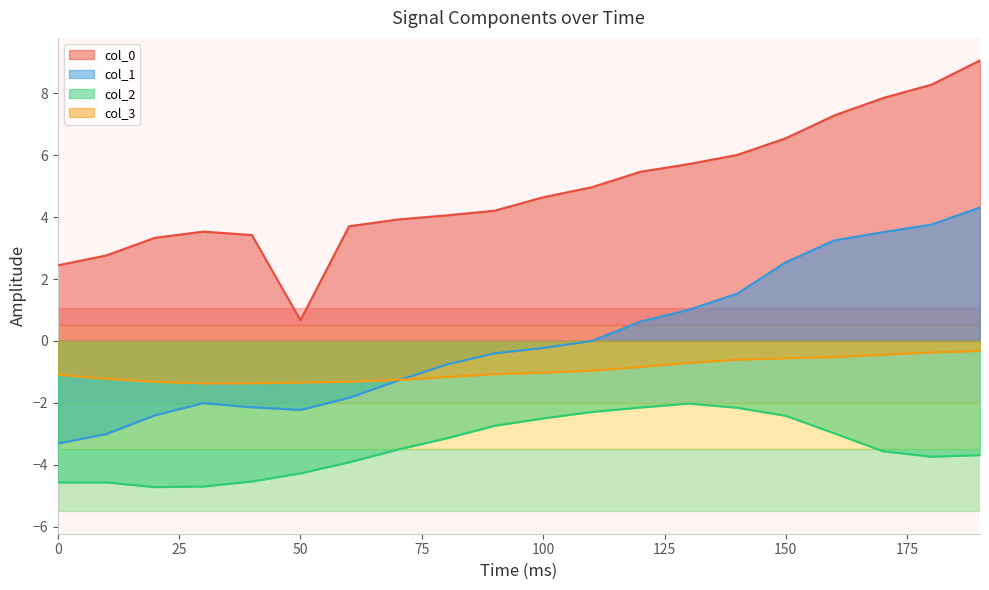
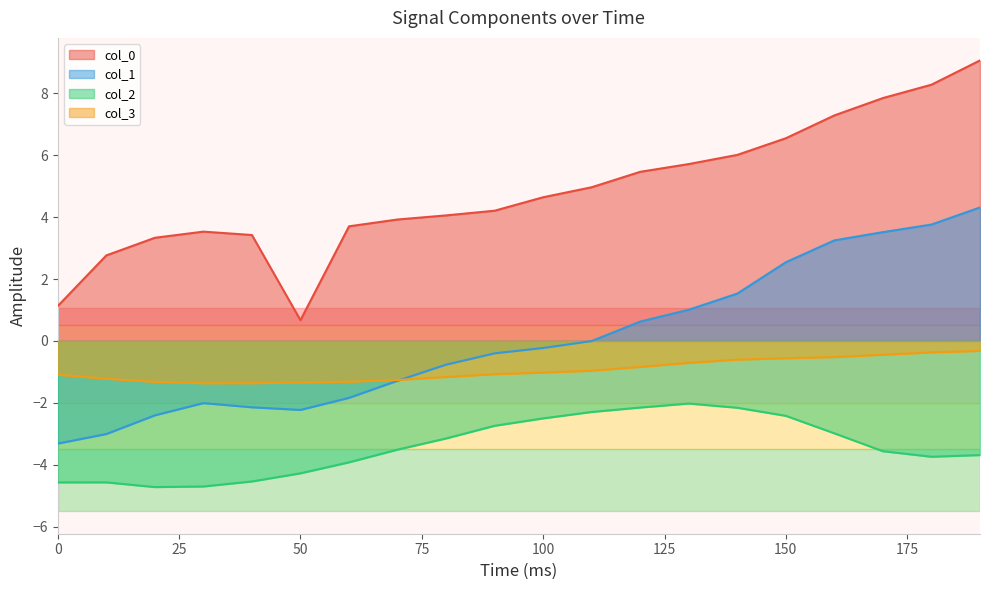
col_0, 0: 2.4 -> 1.1
